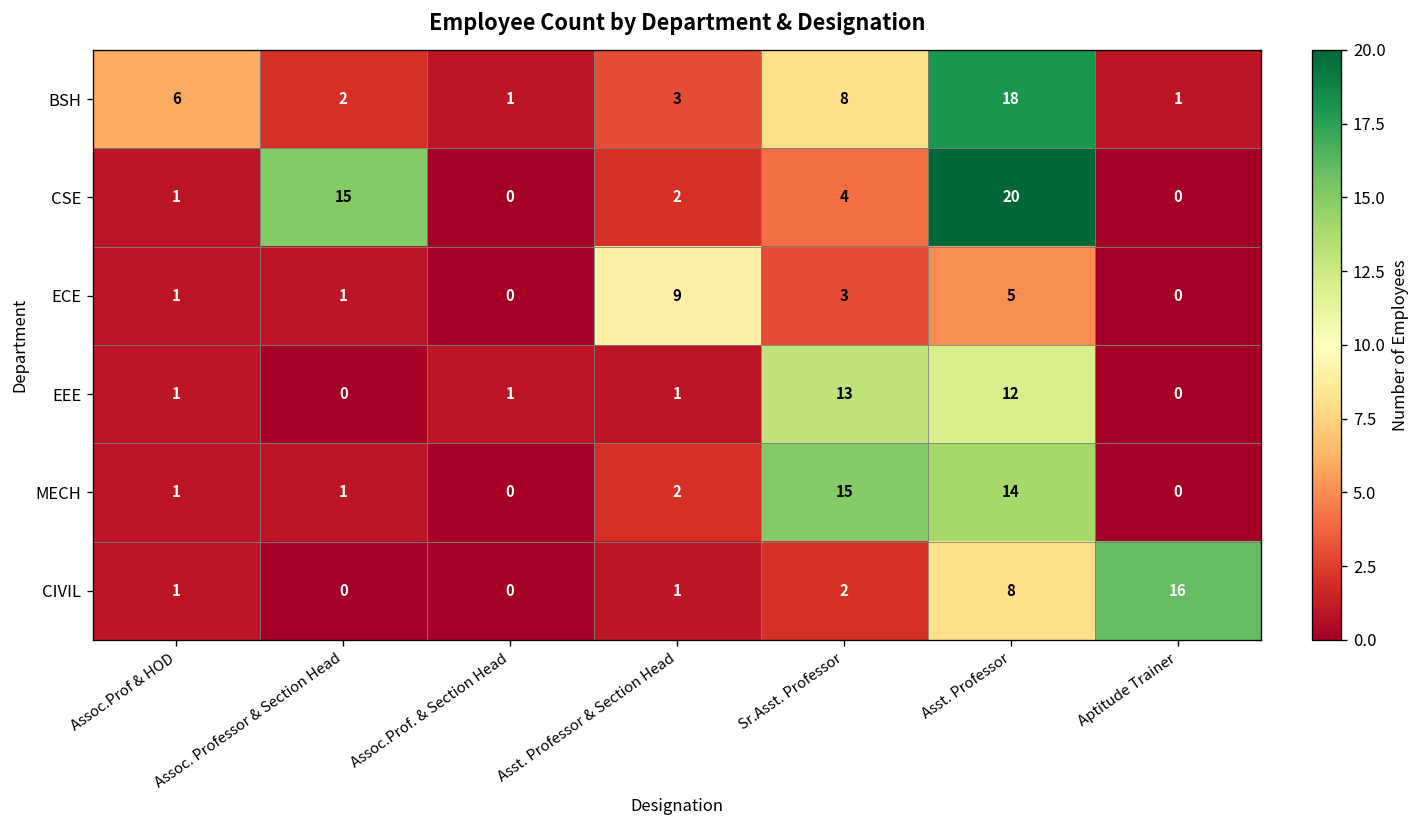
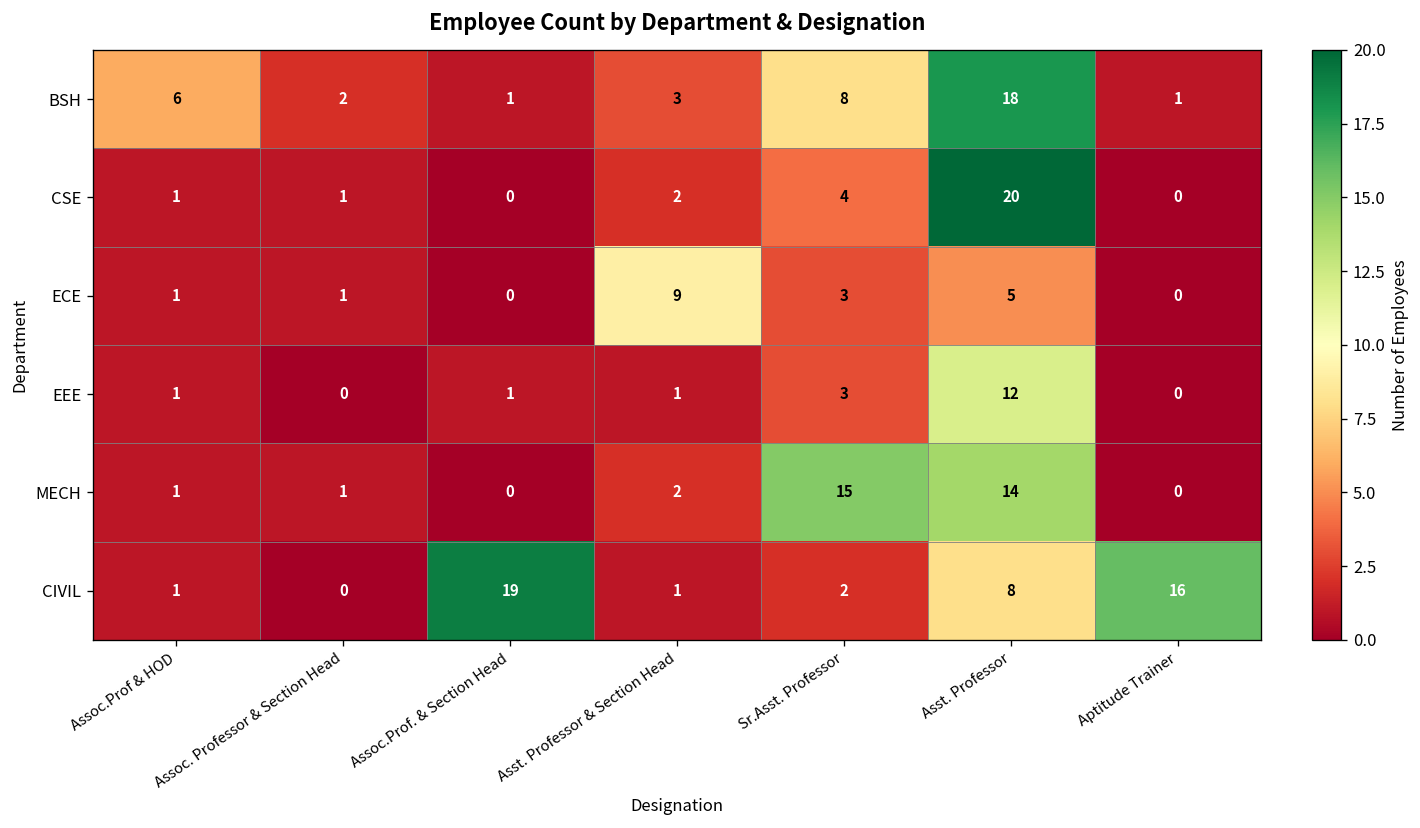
CSE, Assoc. Professor & Section Head: 15 -> 1
EEE, Sr.Asst. Professor: 13 -> 3
CIVIL, Assoc.Prof. & Section Head: 0 -> 19
